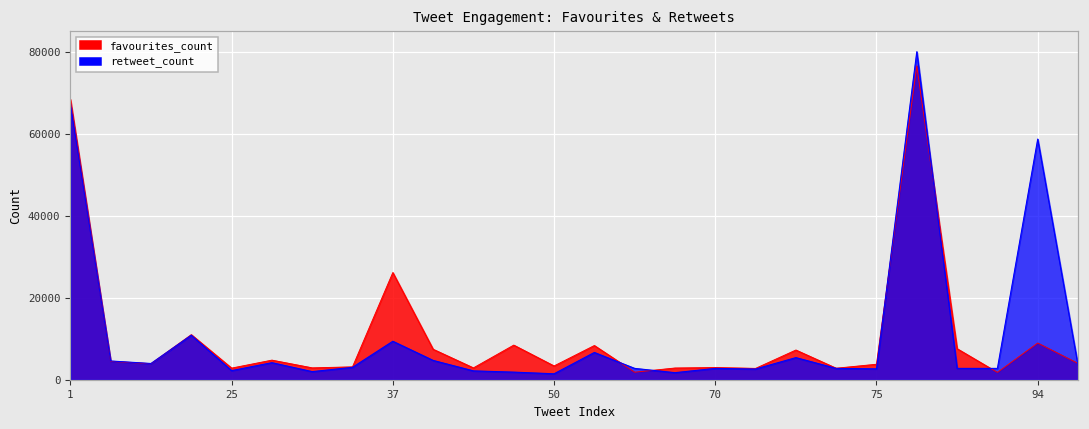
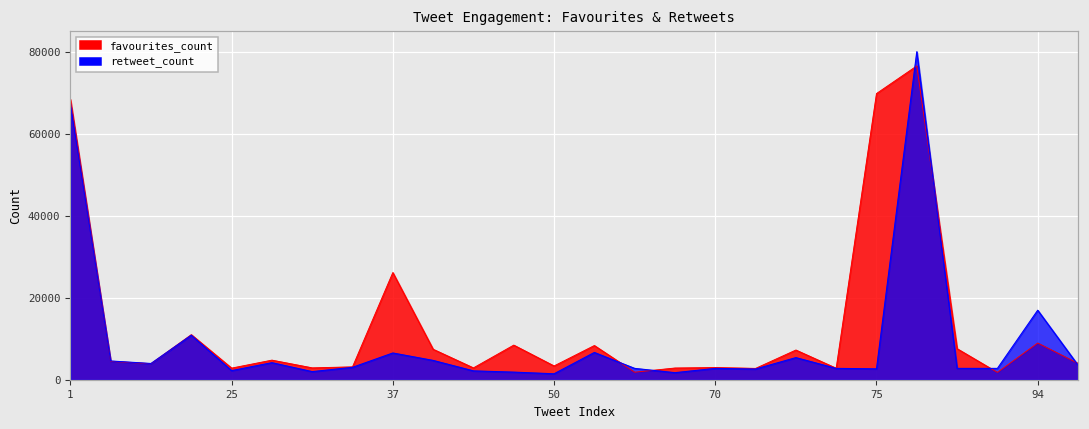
retweet_count, 37: 9000 -> 7000
favourites_count, 75: 4000 -> 70000
retweet_count, 94: 59000 -> 17000
